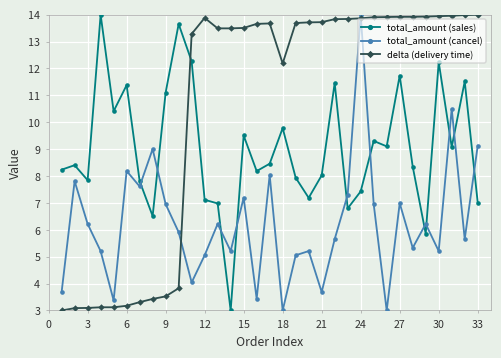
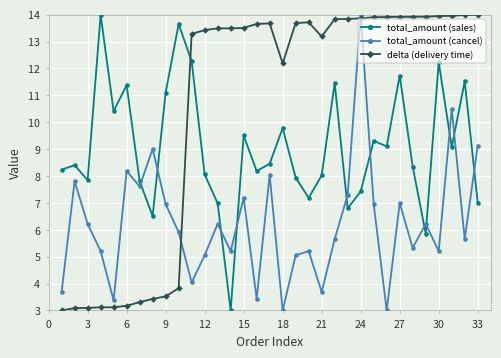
total_amount (sales), 12: 7.1 -> 8.1
delta (delivery time), 12: 13.9 -> 13.4
delta (delivery time), 21: 13.7 -> 13.2
